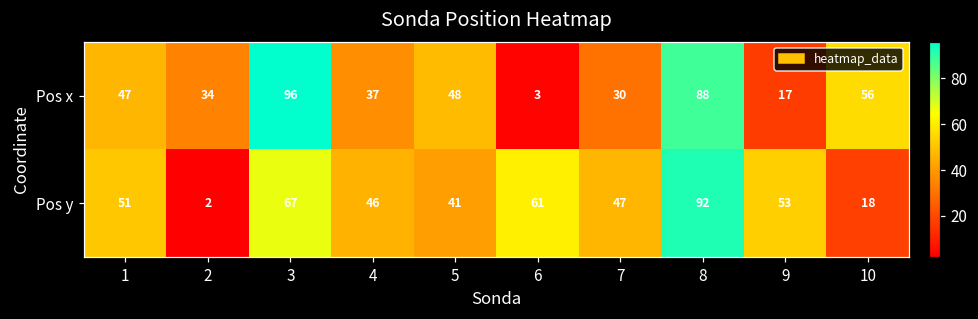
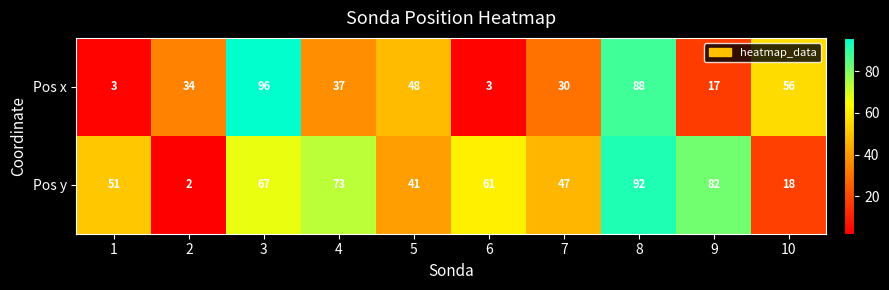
Pos x, 1: 47 -> 3
Pos y, 4: 46 -> 73
Pos y, 9: 53 -> 82
